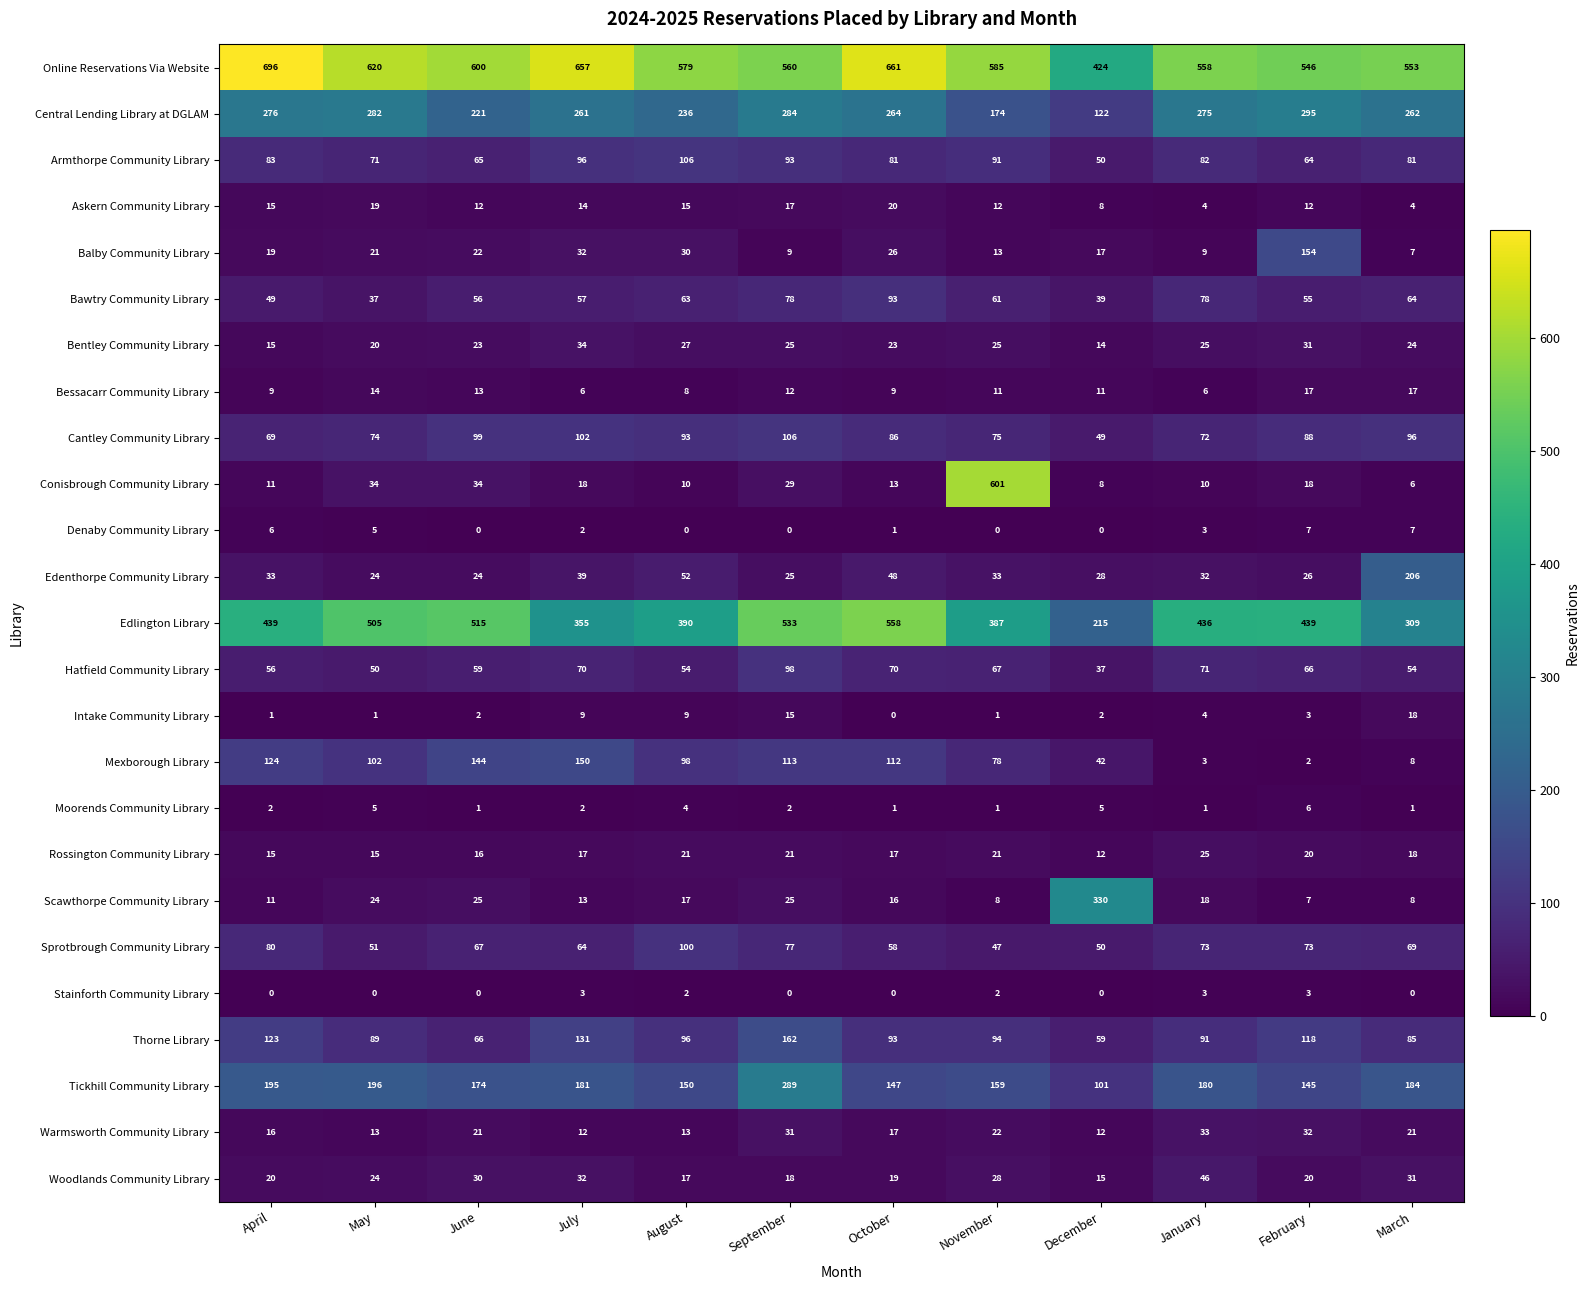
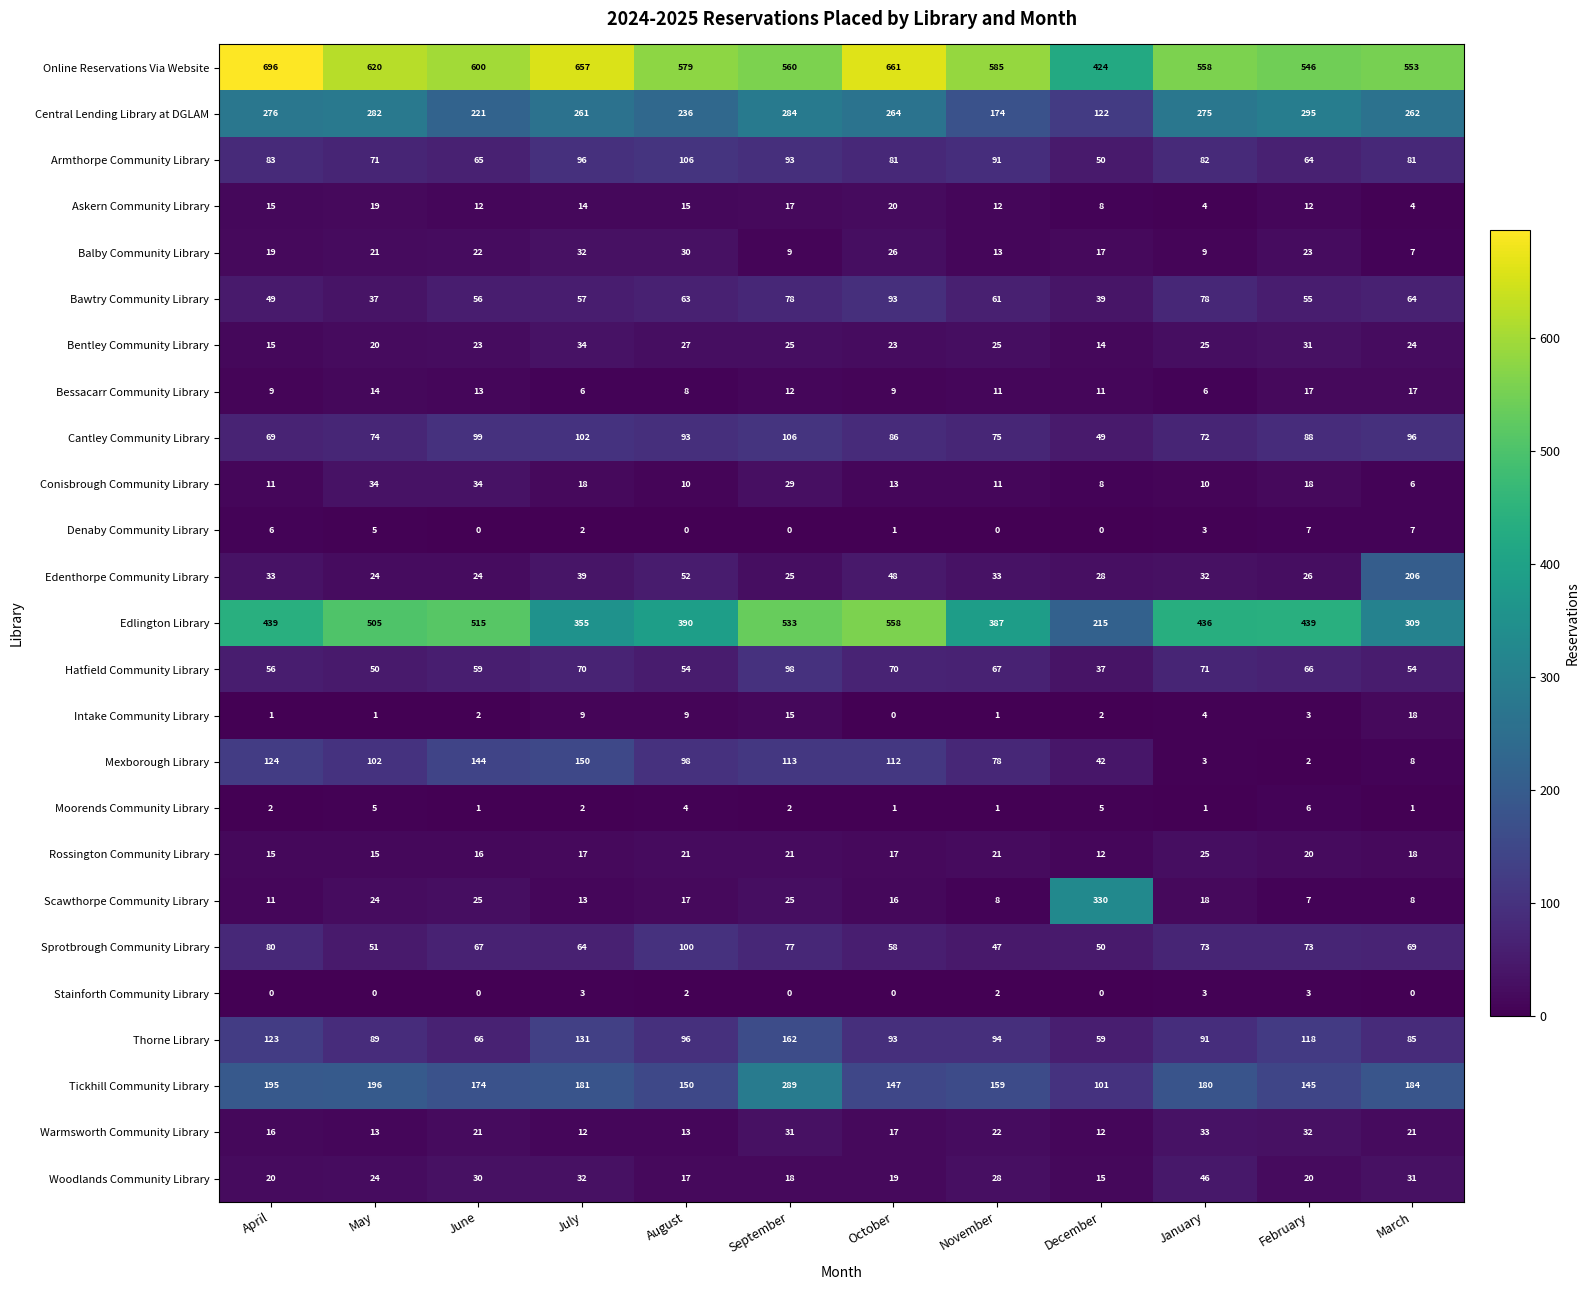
Balby Community Library, February: 154 -> 23
Conisbrough Community Library, November: 601 -> 11
